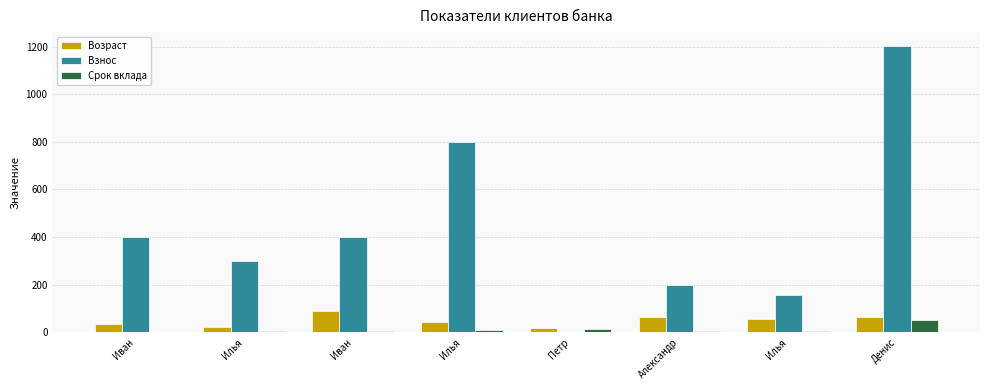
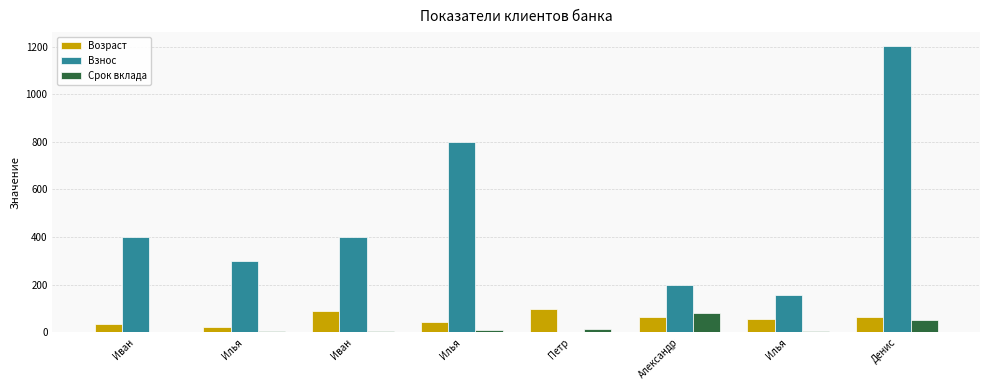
Возраст, Петр: 20 -> 100
Срок вклада, Александр: 10 -> 80
